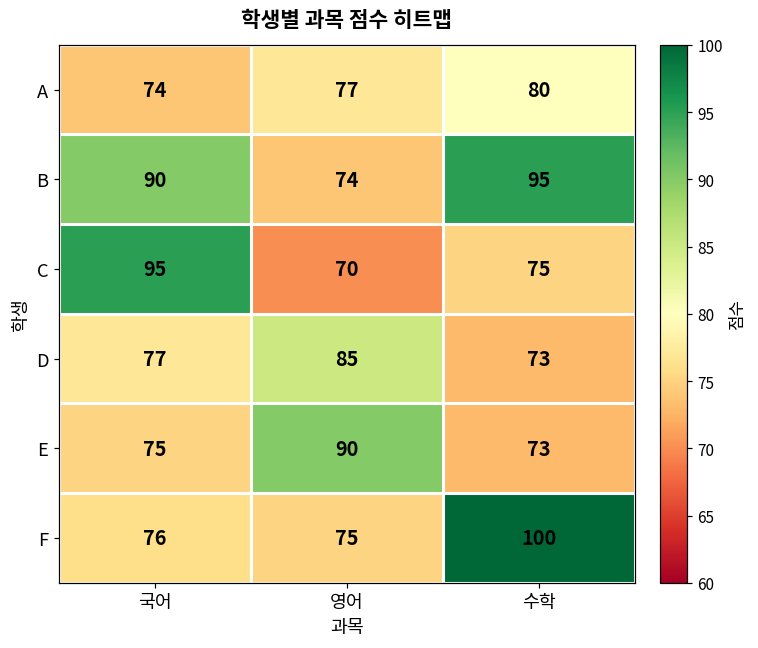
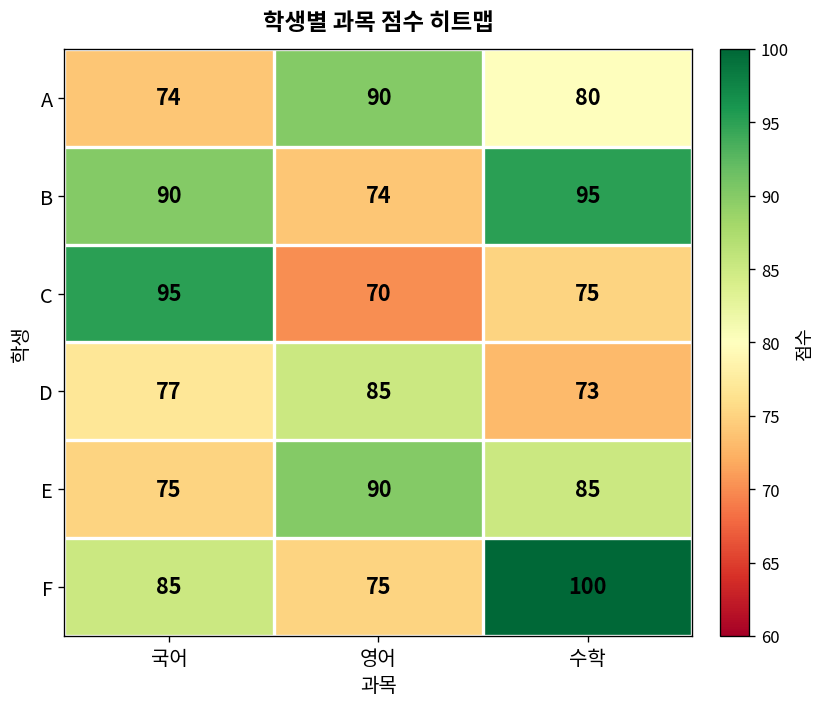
A, 영어: 77 -> 90
E, 수학: 73 -> 85
F, 국어: 76 -> 85
